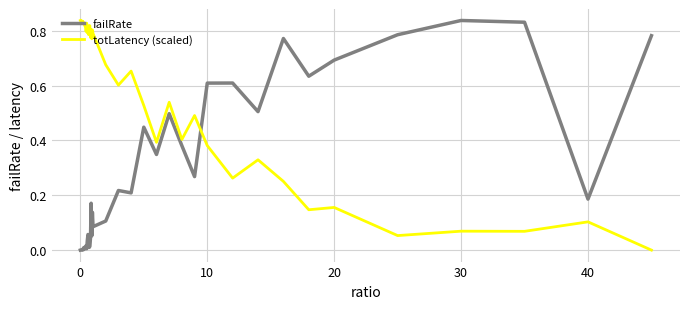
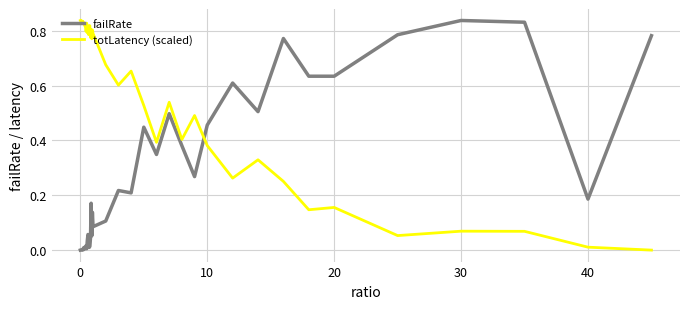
failRate, 10: 0.61 -> 0.46
failRate, 20: 0.69 -> 0.63
totLatency (scaled), 40: 0.10 -> 0.01
